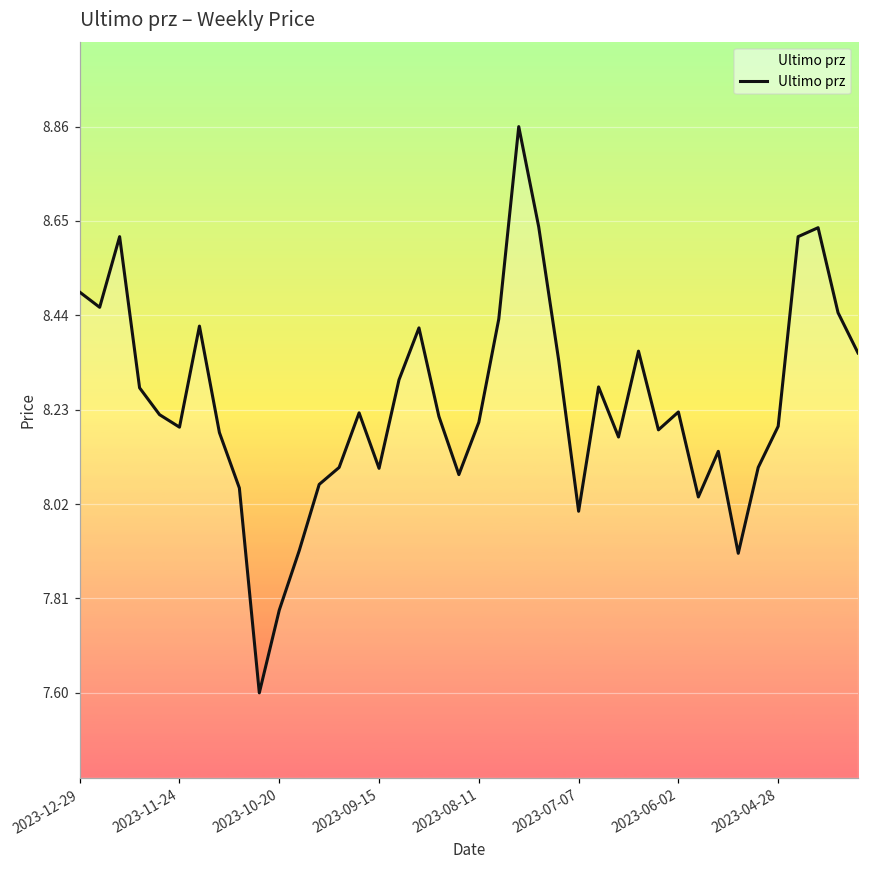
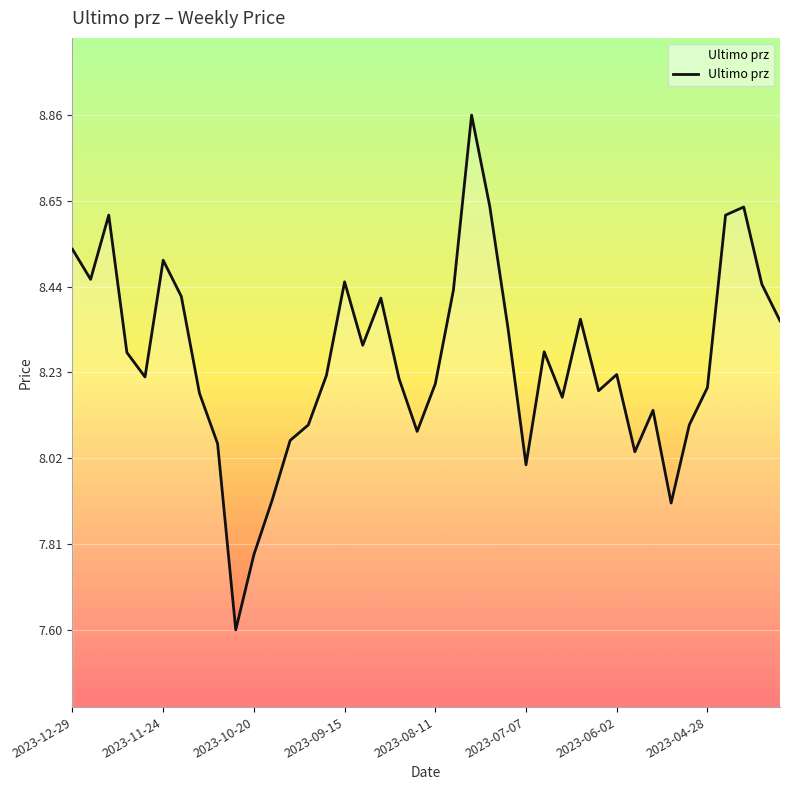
2023-12-29: 8.49 -> 8.53
2023-11-24: 8.19 -> 8.51
2023-09-15: 8.10 -> 8.45
